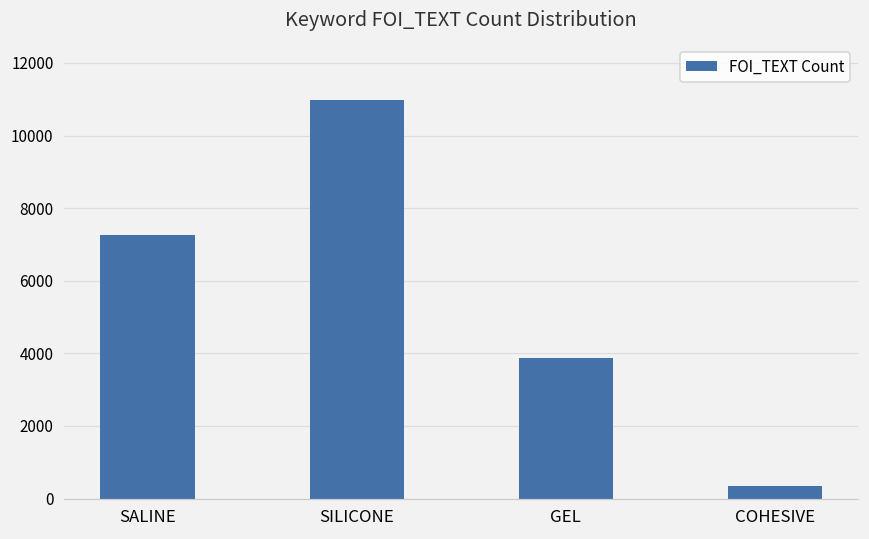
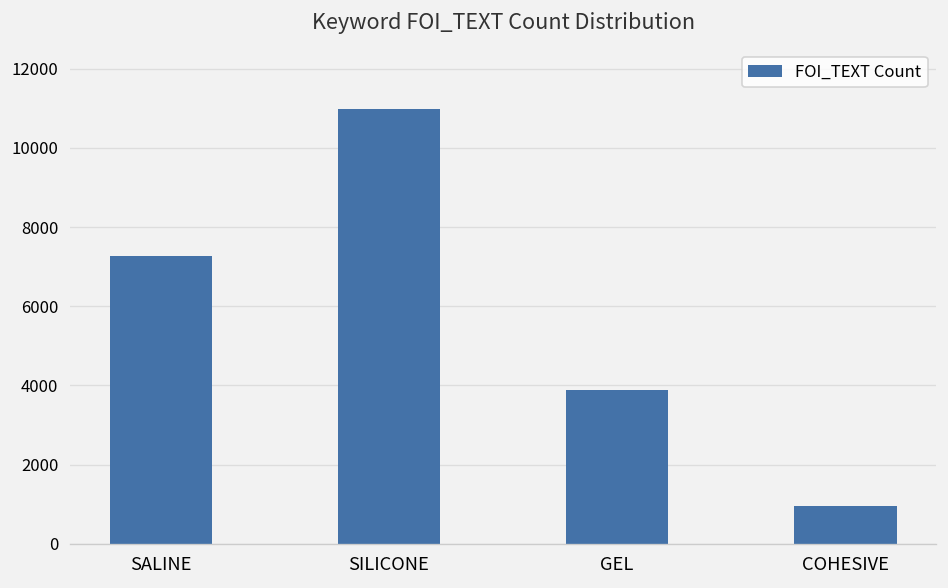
COHESIVE: 400 -> 1000
